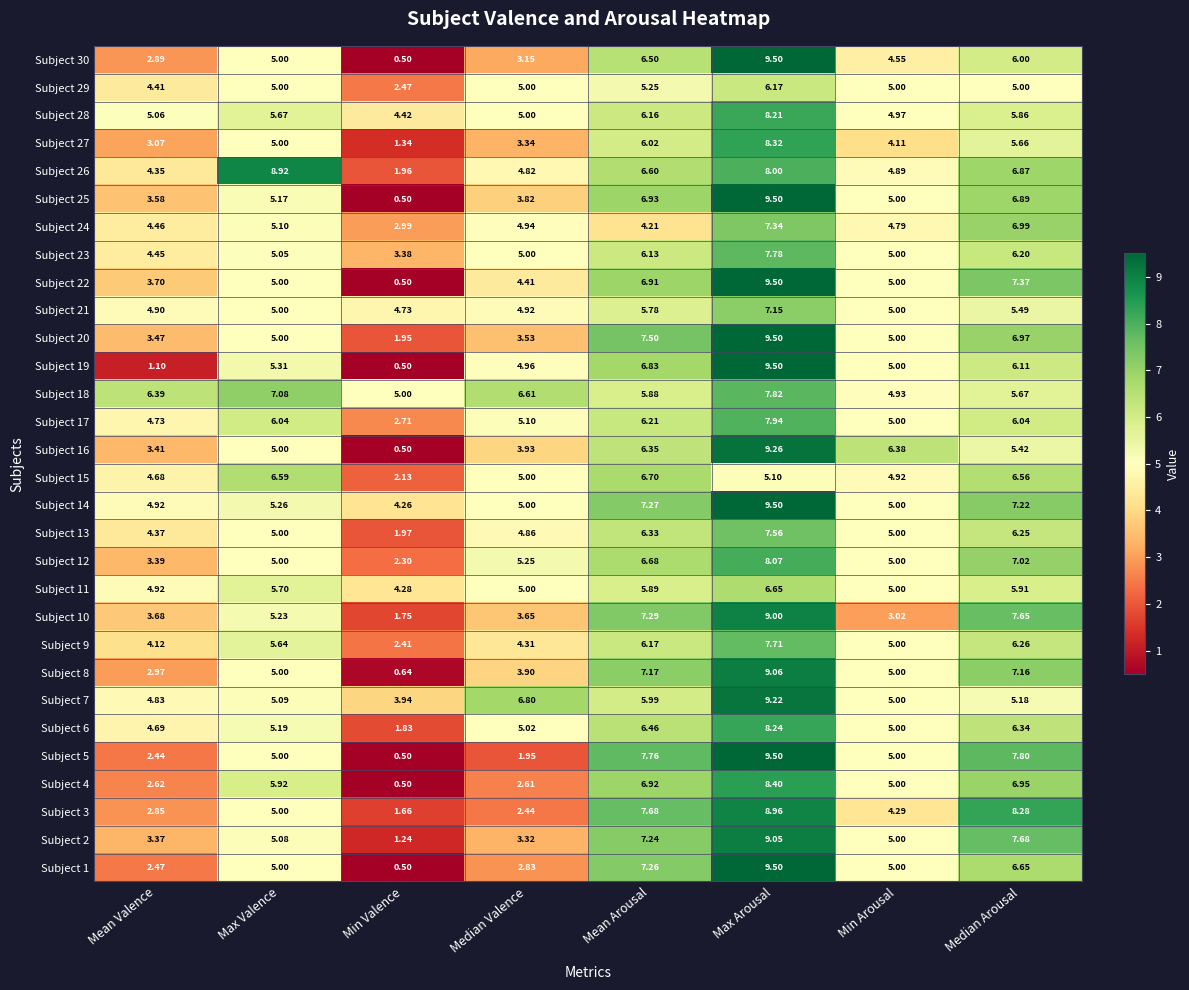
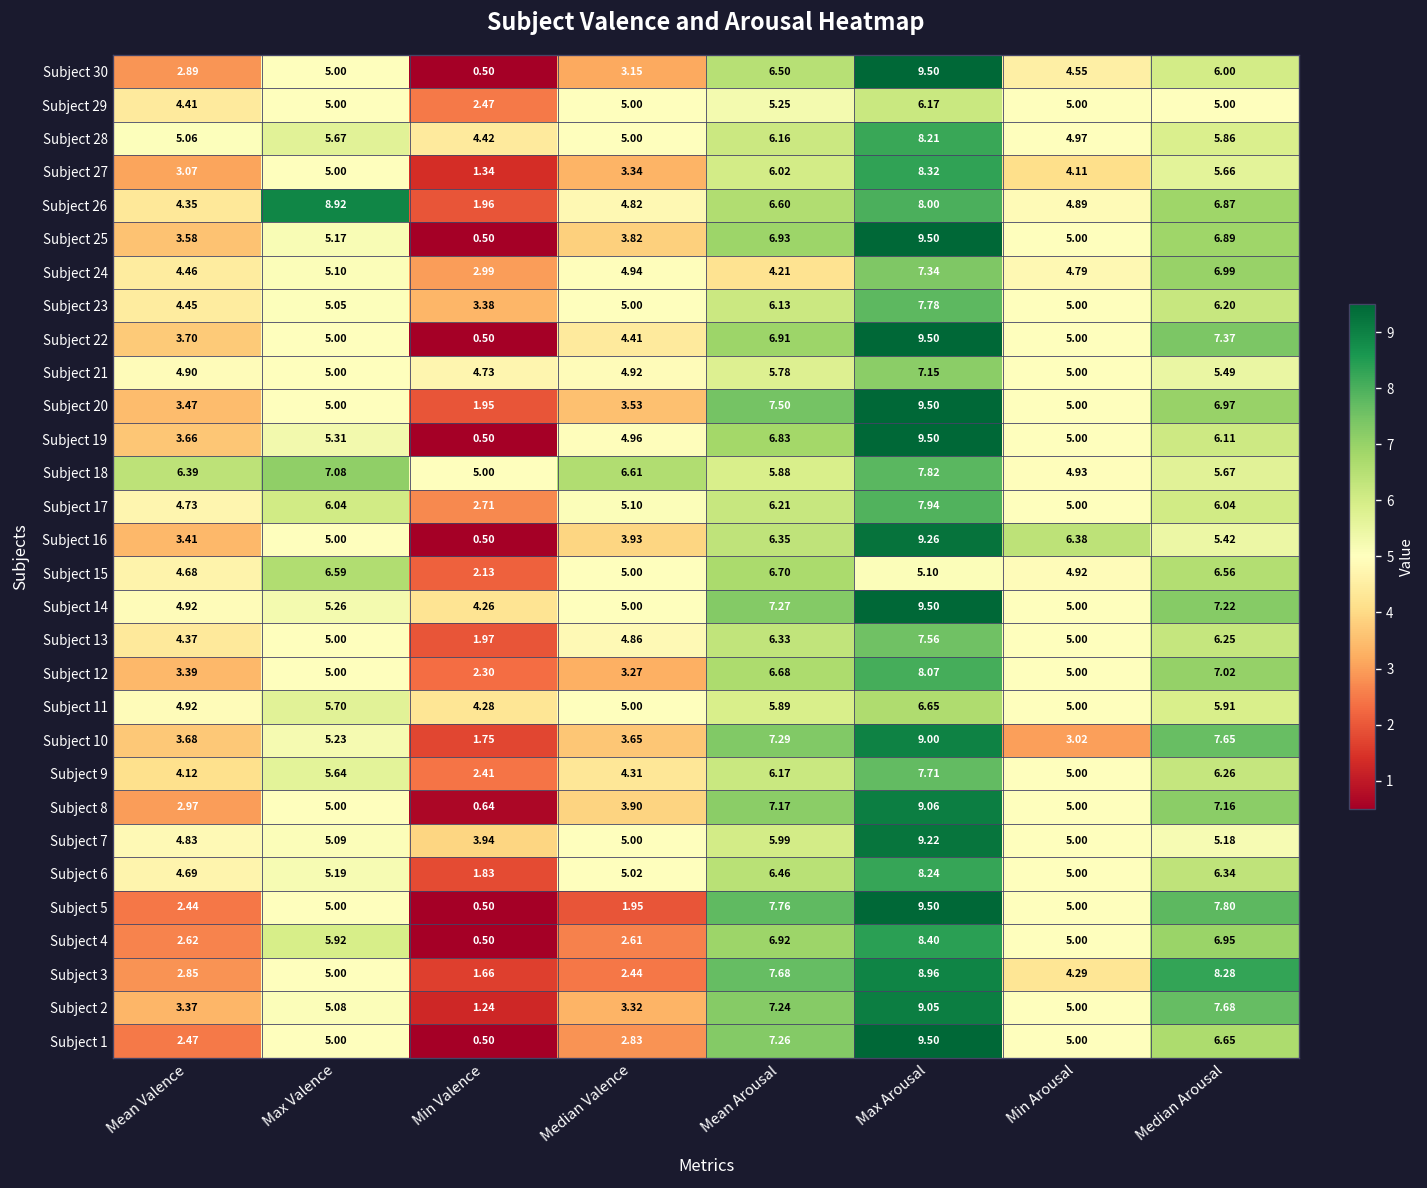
Subject 19, Mean Valence: 1.10 -> 3.66
Subject 12, Median Valence: 5.25 -> 3.27
Subject 7, Median Valence: 6.80 -> 5.00
